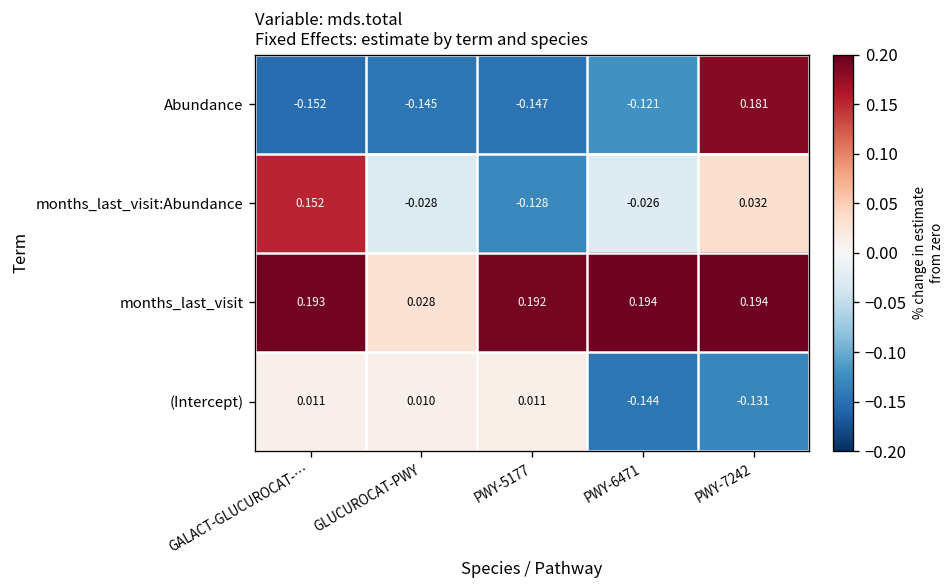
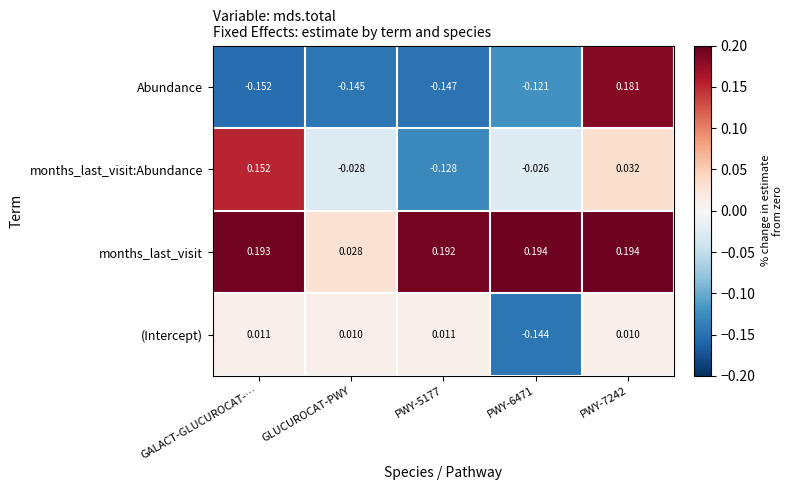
(Intercept), PWY-7242: -0.131 -> 0.010
